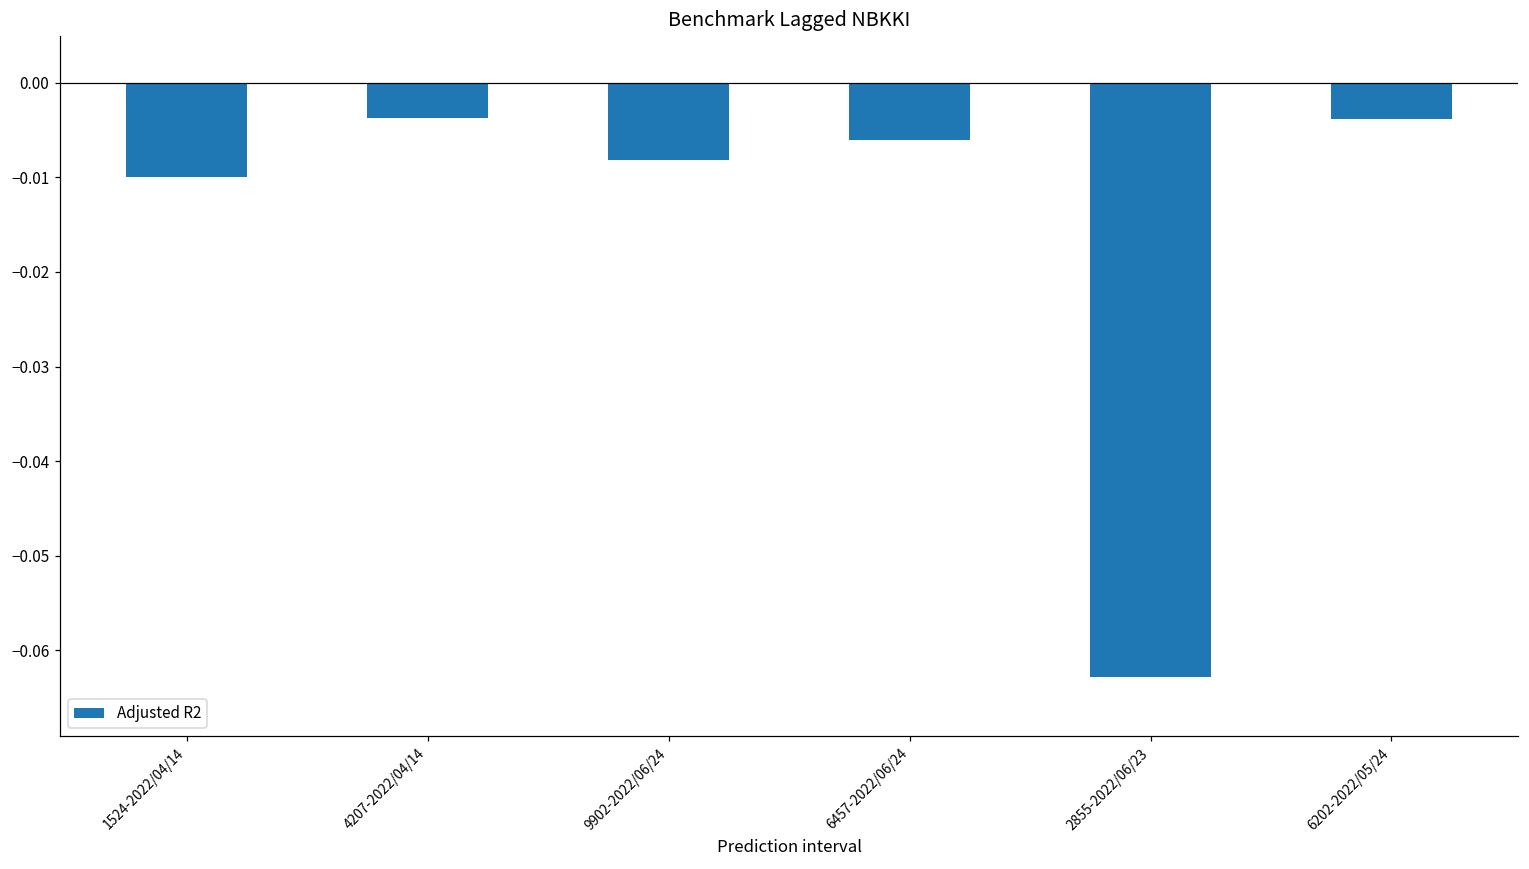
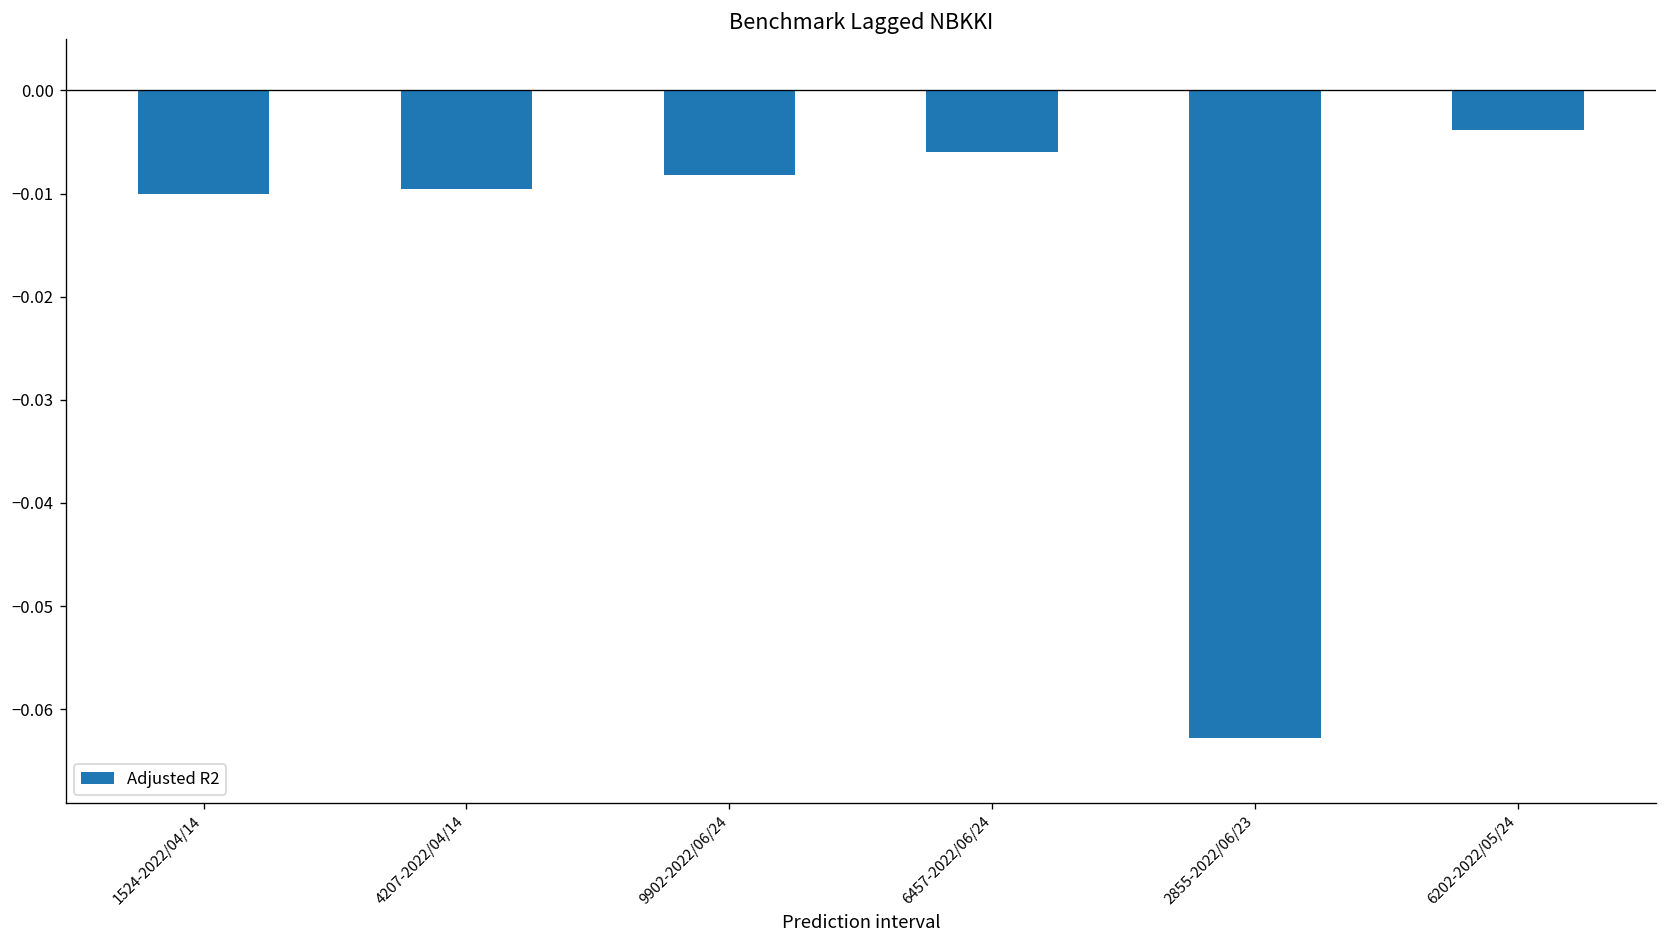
4207-2022/04/14: -0.004 -> -0.010
